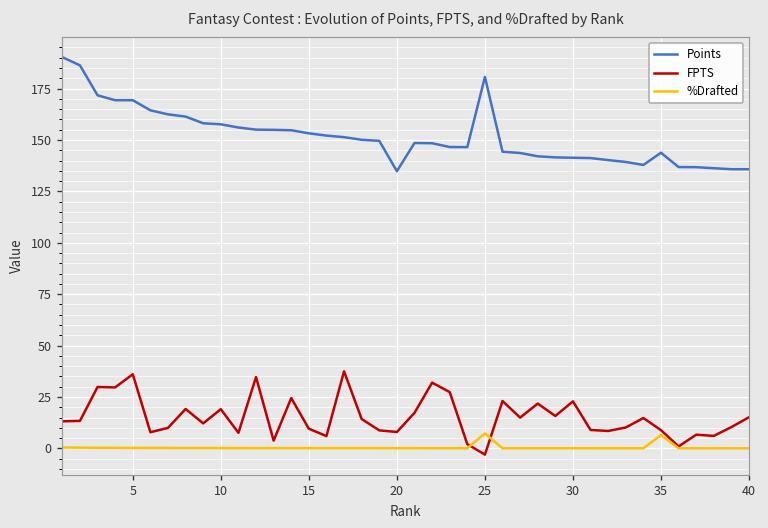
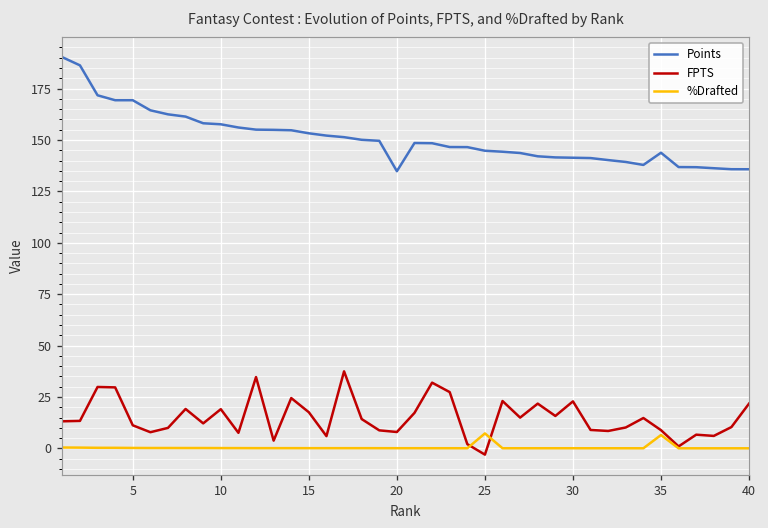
FPTS, 5: 36 -> 11
FPTS, 15: 10 -> 18
Points, 25: 181 -> 145
FPTS, 40: 15 -> 22
